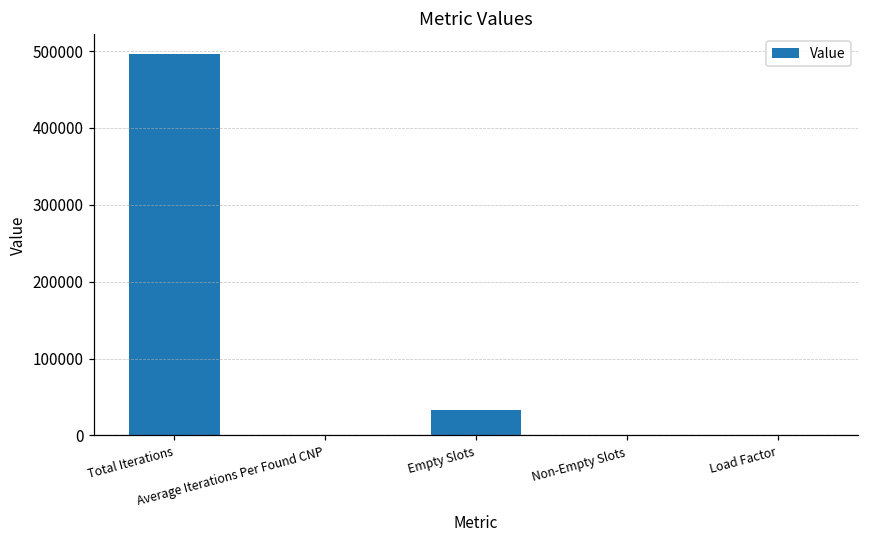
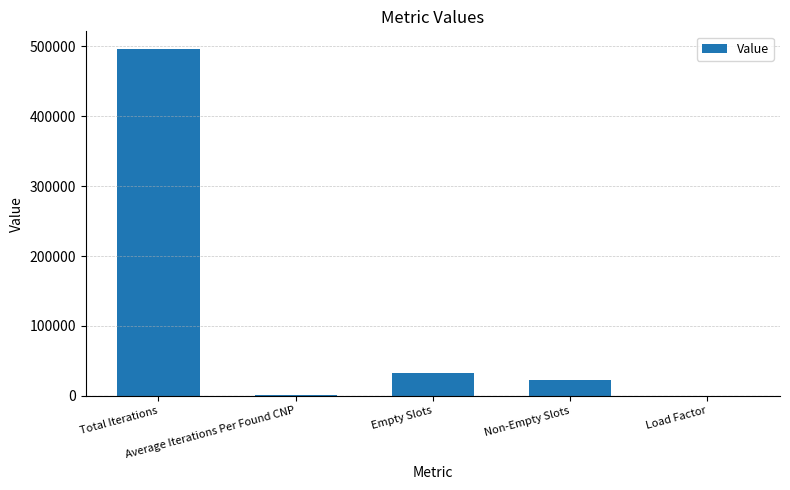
Non-Empty Slots: 0 -> 20000
